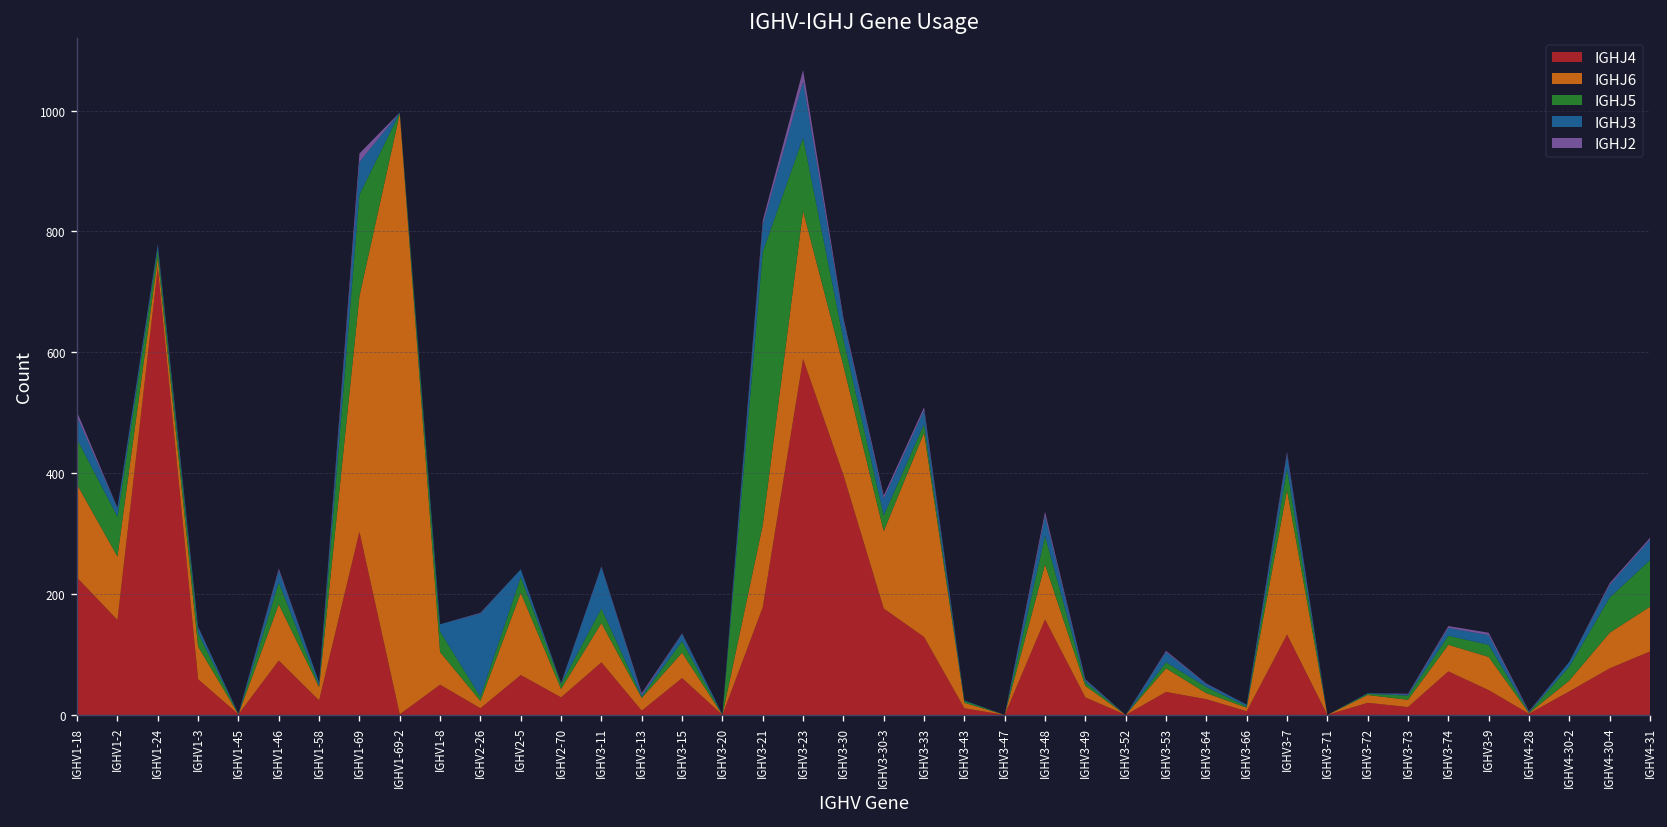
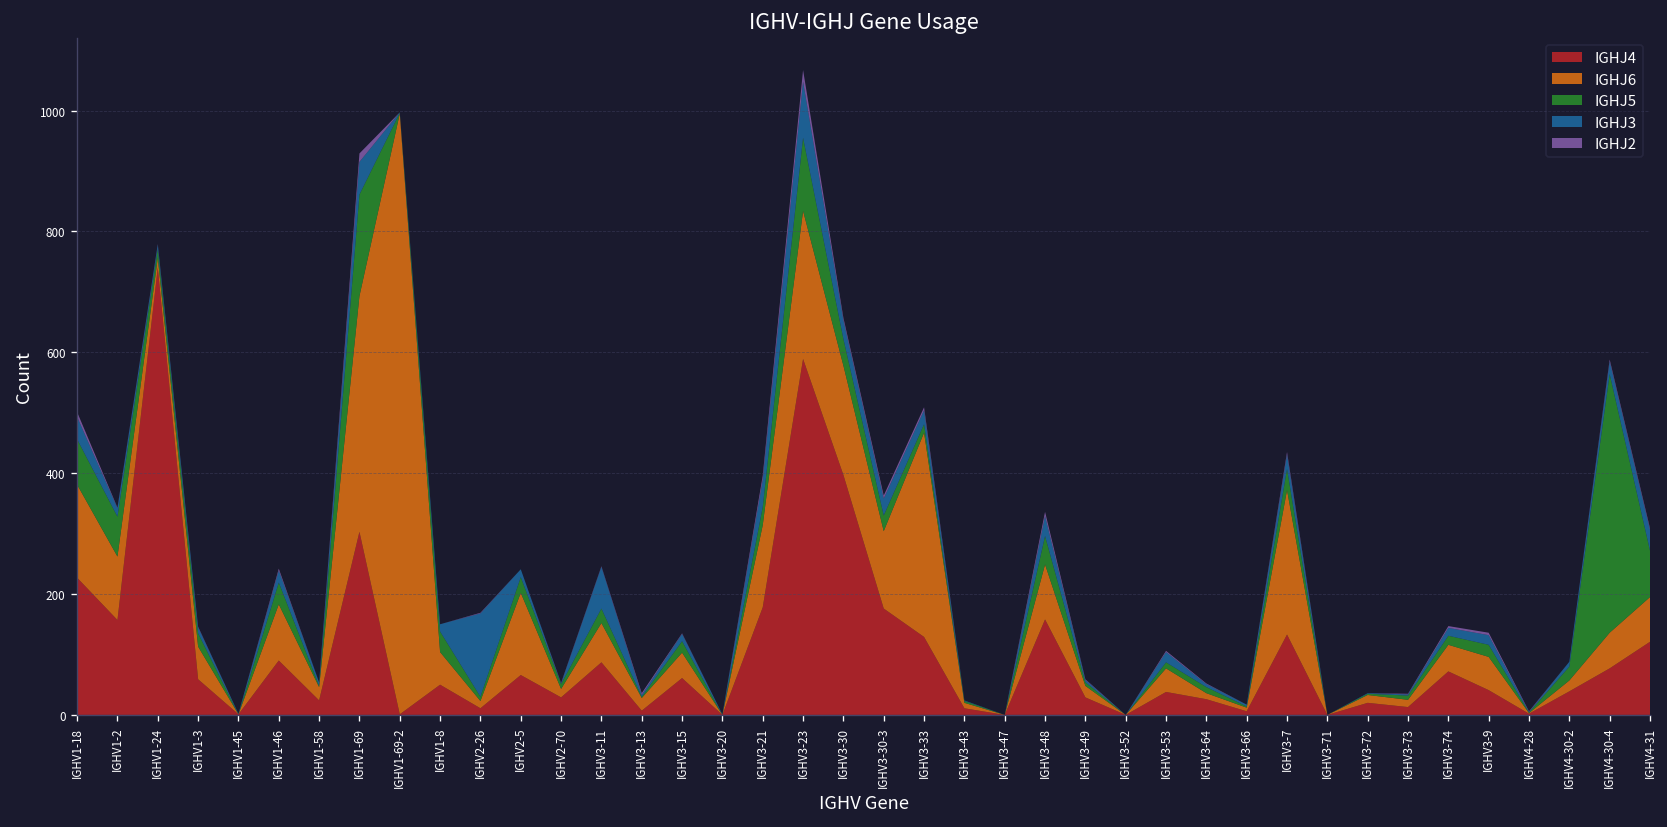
IGHJ5, IGHV3-21: 450 -> 30
IGHJ5, IGHV4-30-4: 60 -> 430
IGHJ4, IGHV4-31: 110 -> 120
